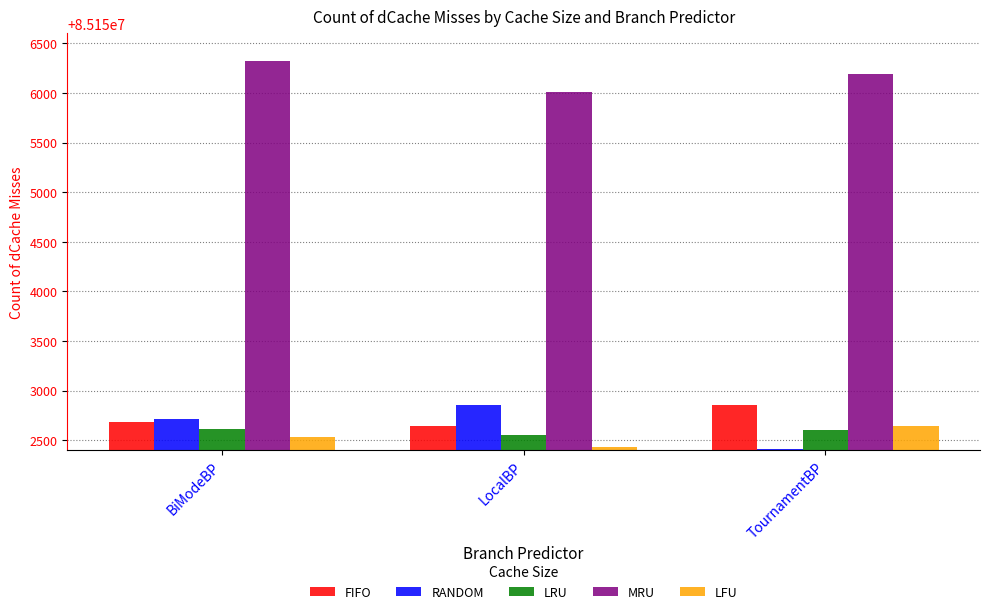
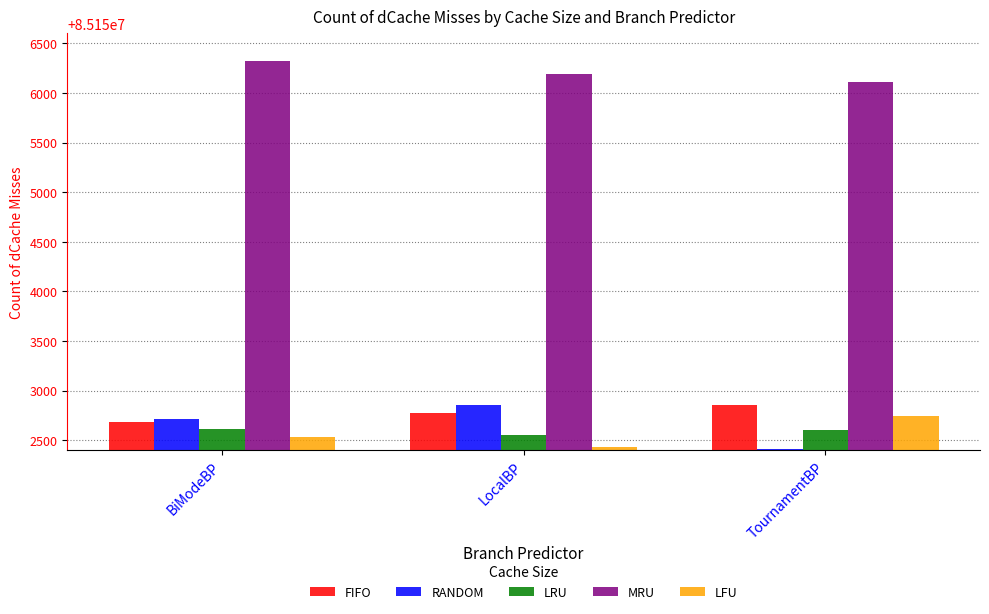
FIFO, LocalBP: 85152600 -> 85152800
MRU, LocalBP: 85156000 -> 85156200
MRU, TournamentBP: 85156200 -> 85156100
LFU, TournamentBP: 85152600 -> 85152700
